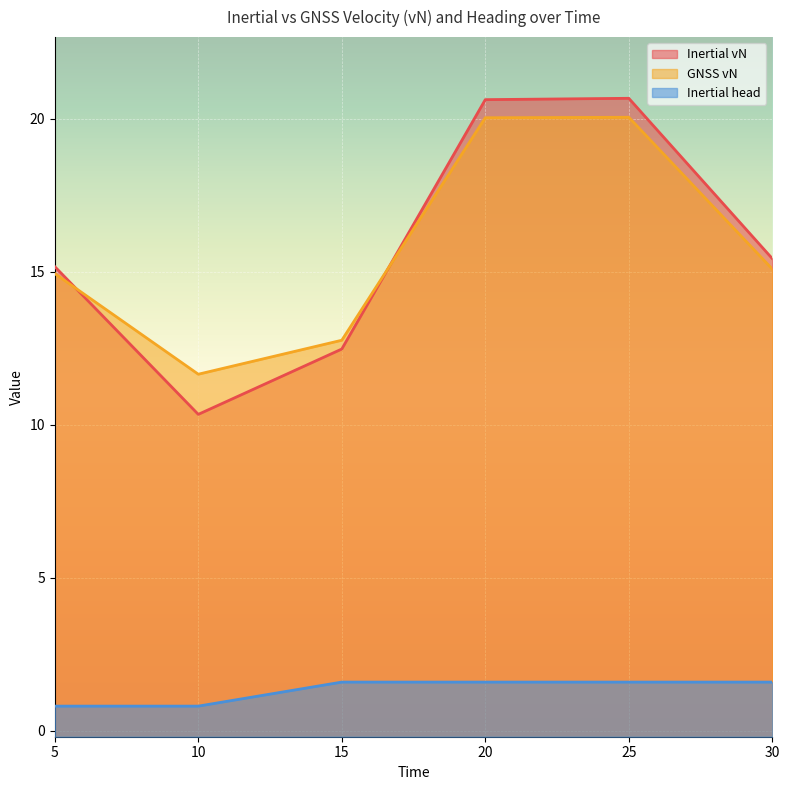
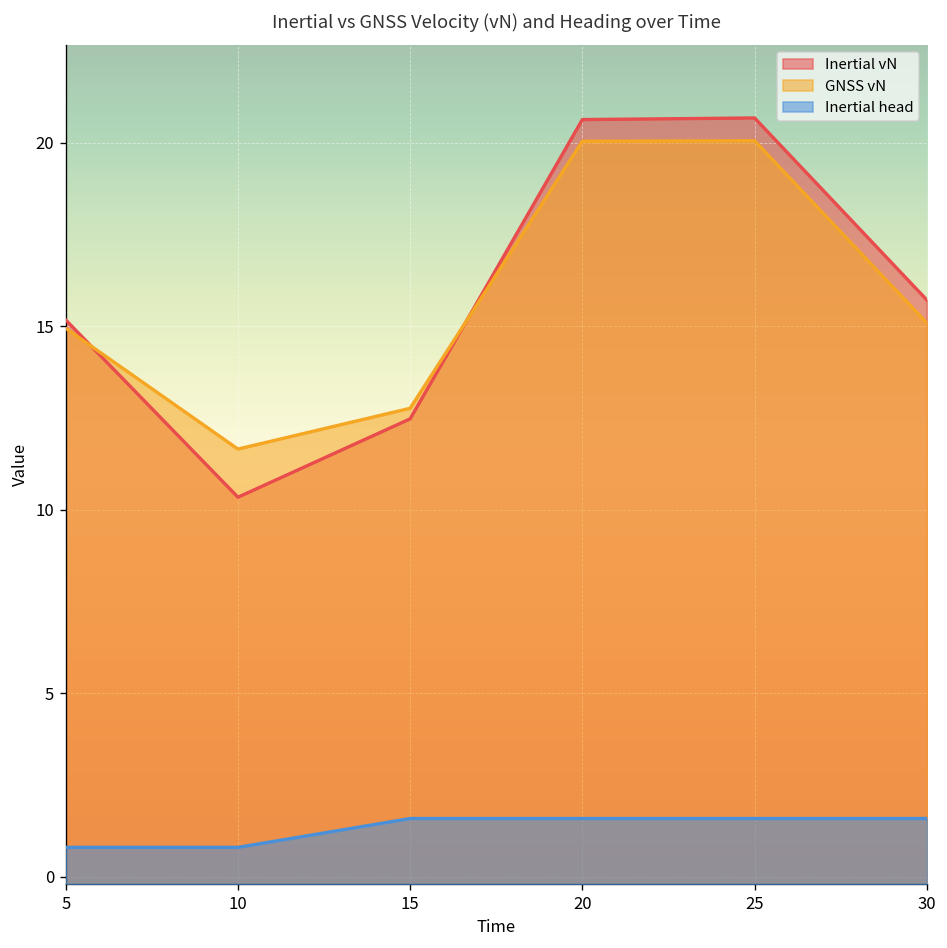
Inertial vN, 30: 15.4 -> 15.7
